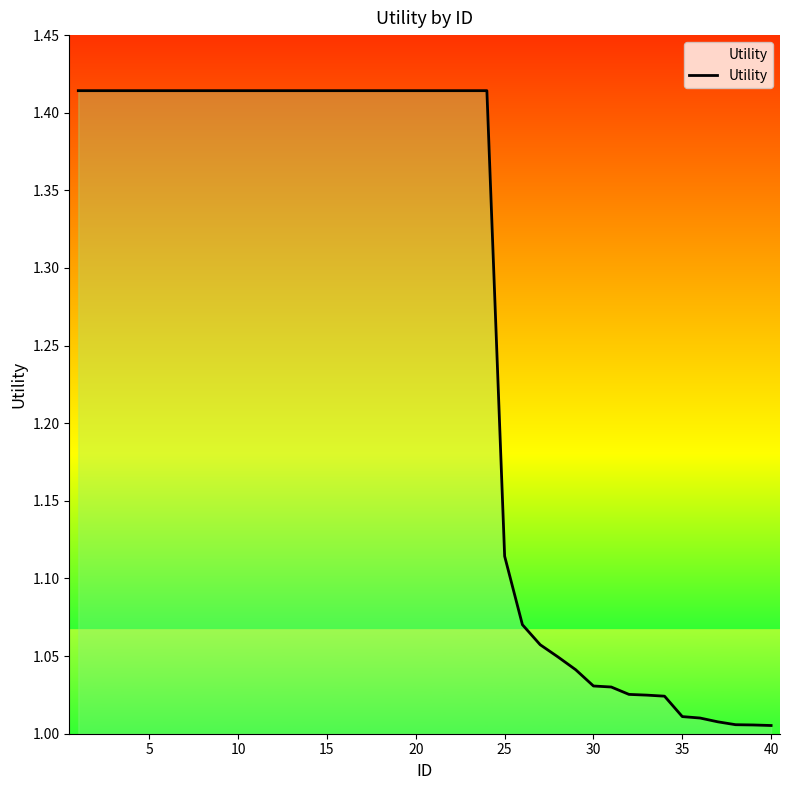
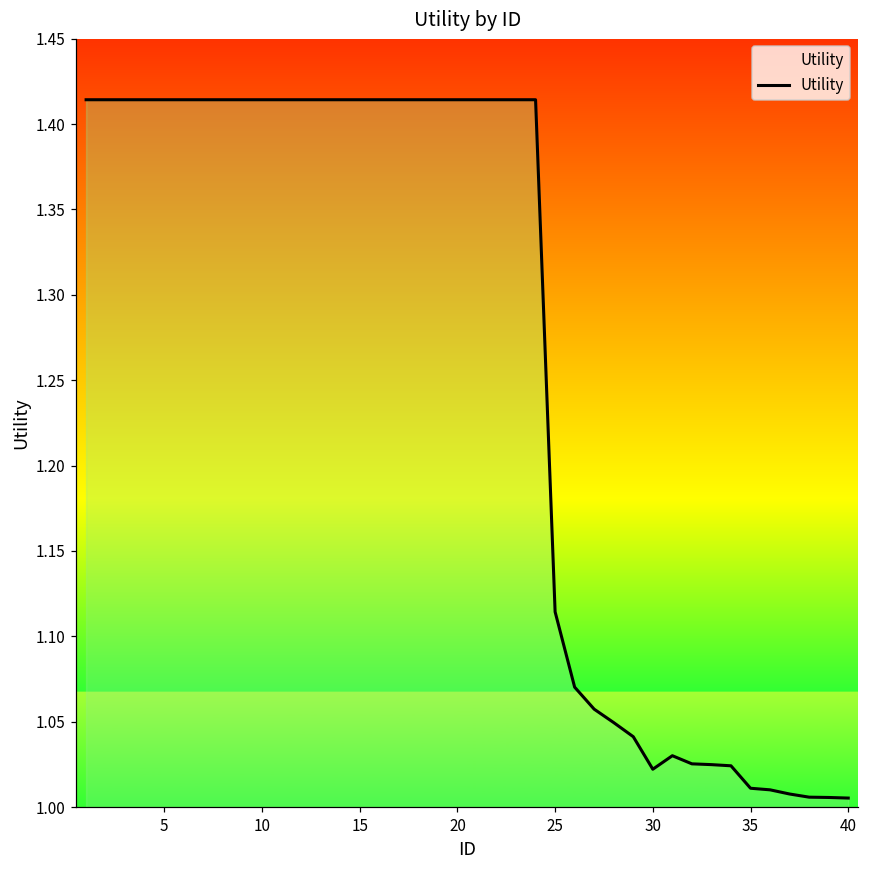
30: 1.031 -> 1.022
